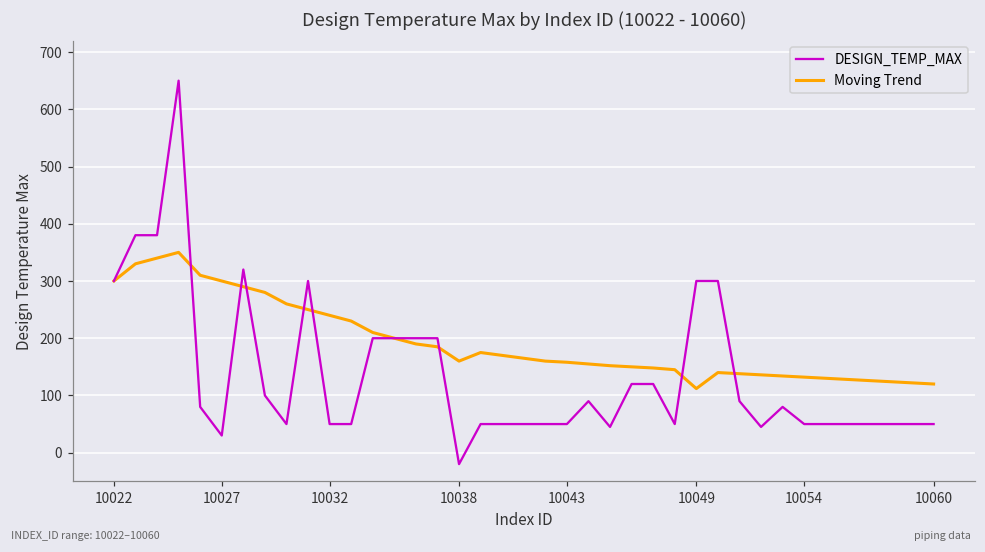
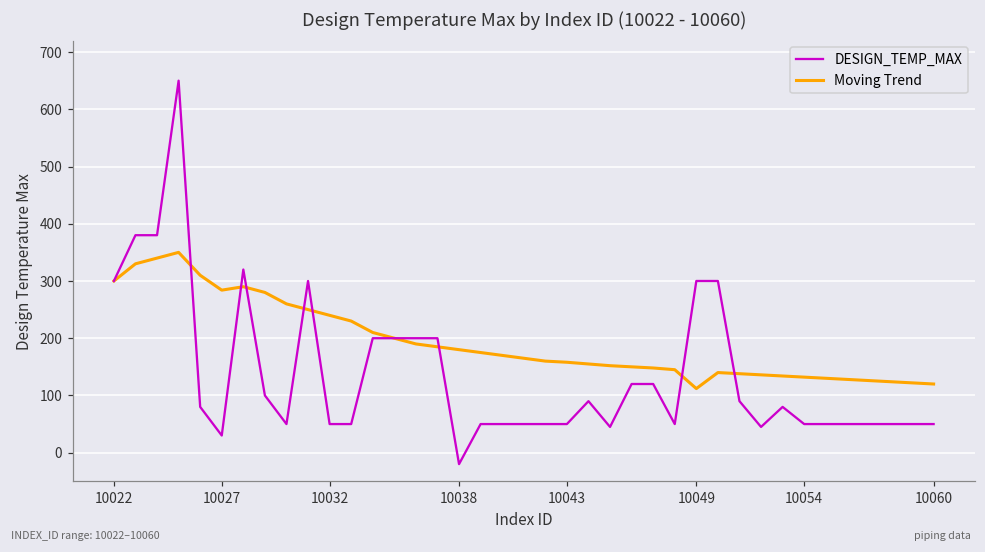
Moving Trend, 10027: 300 -> 280
Moving Trend, 10038: 160 -> 180
